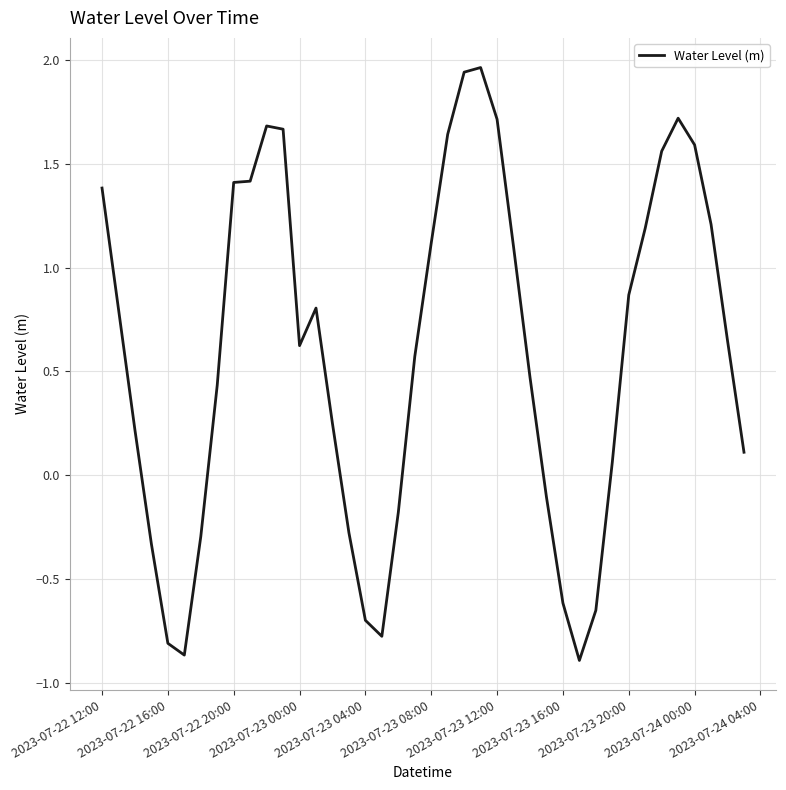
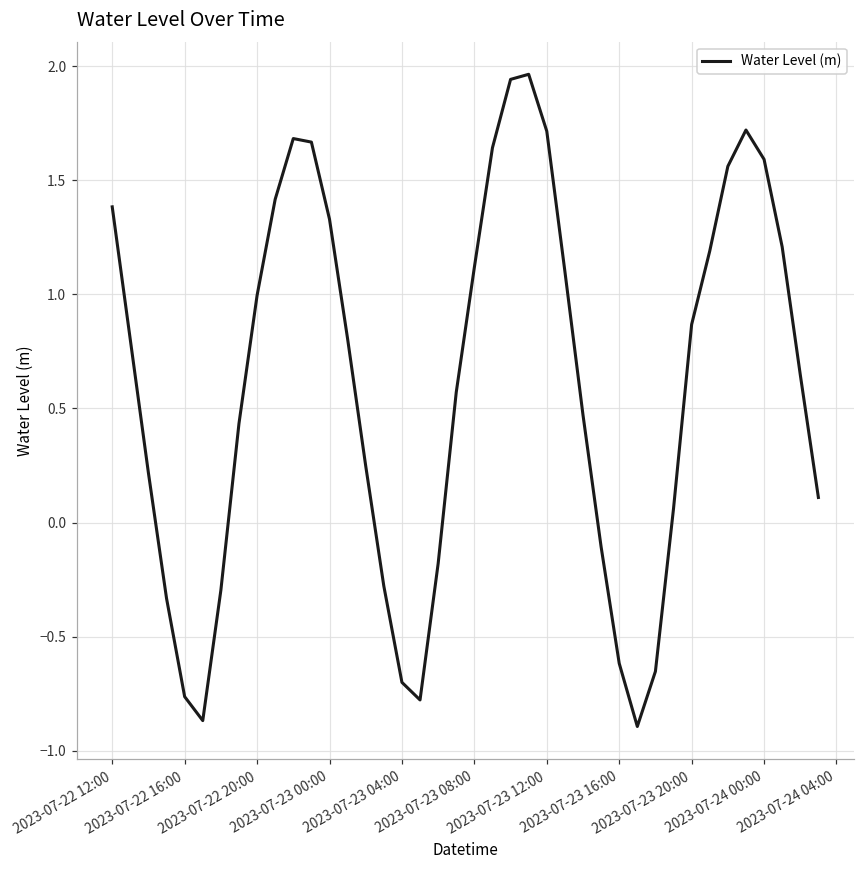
2023-07-22 16:00: -0.81 -> -0.76
2023-07-22 20:00: 1.41 -> 0.99
2023-07-23 00:00: 0.62 -> 1.33
